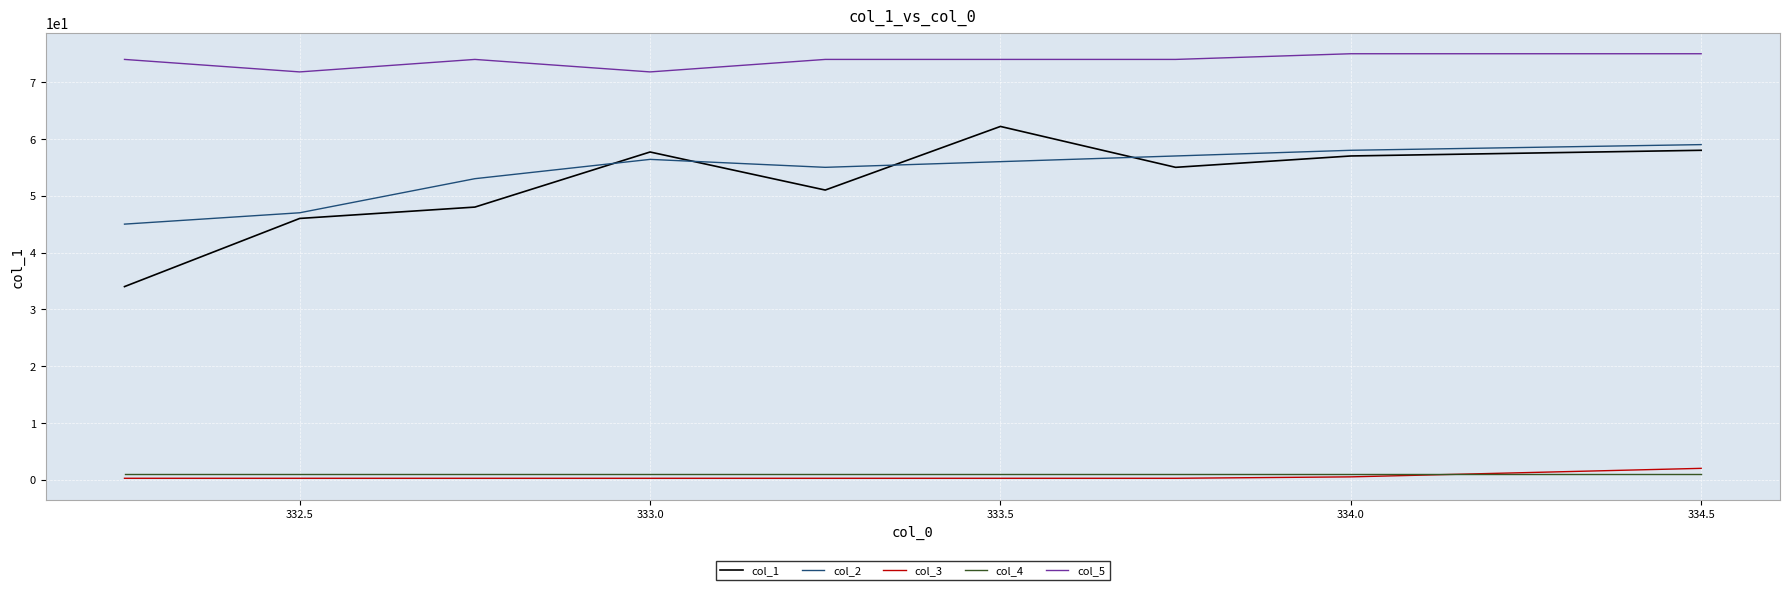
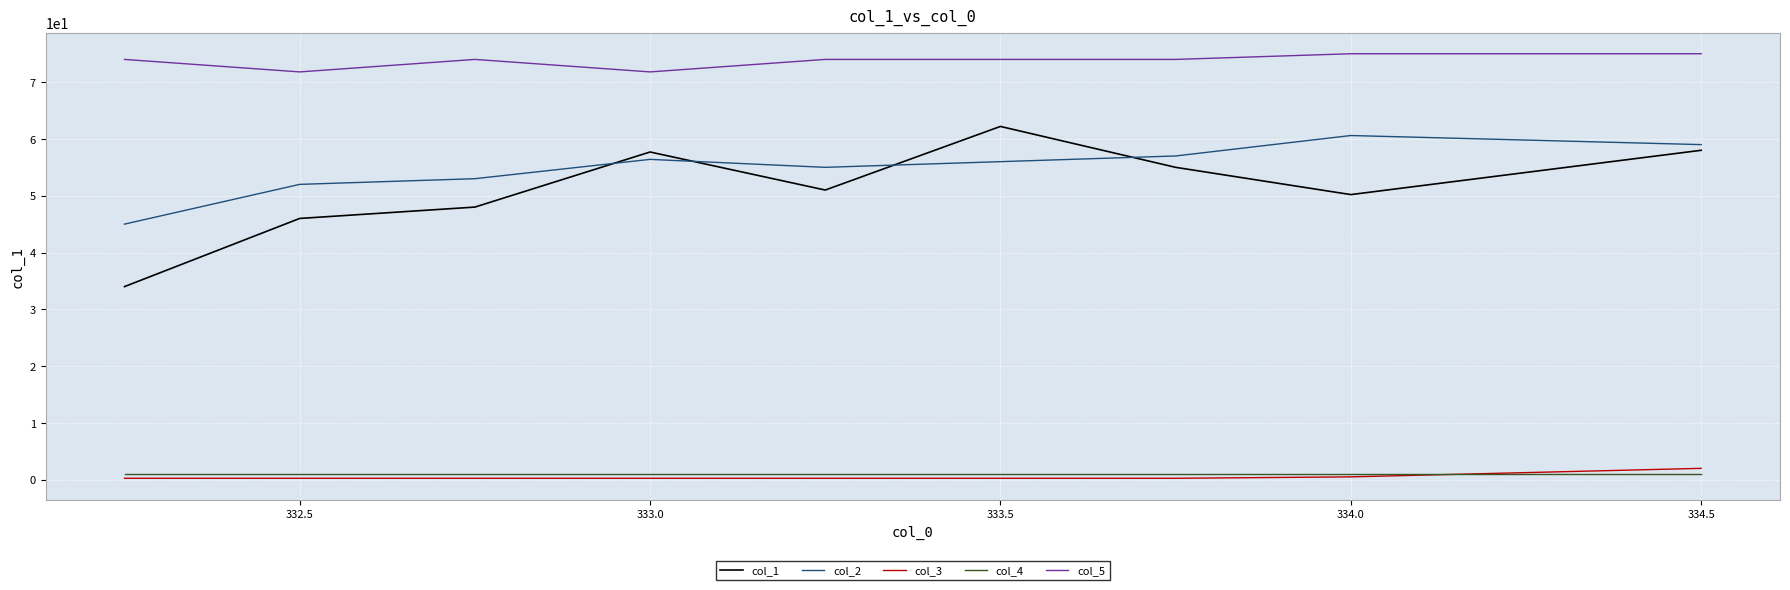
col_2, 332.5: 47 -> 52
col_1, 334.0: 57 -> 50
col_2, 334.0: 58 -> 61
